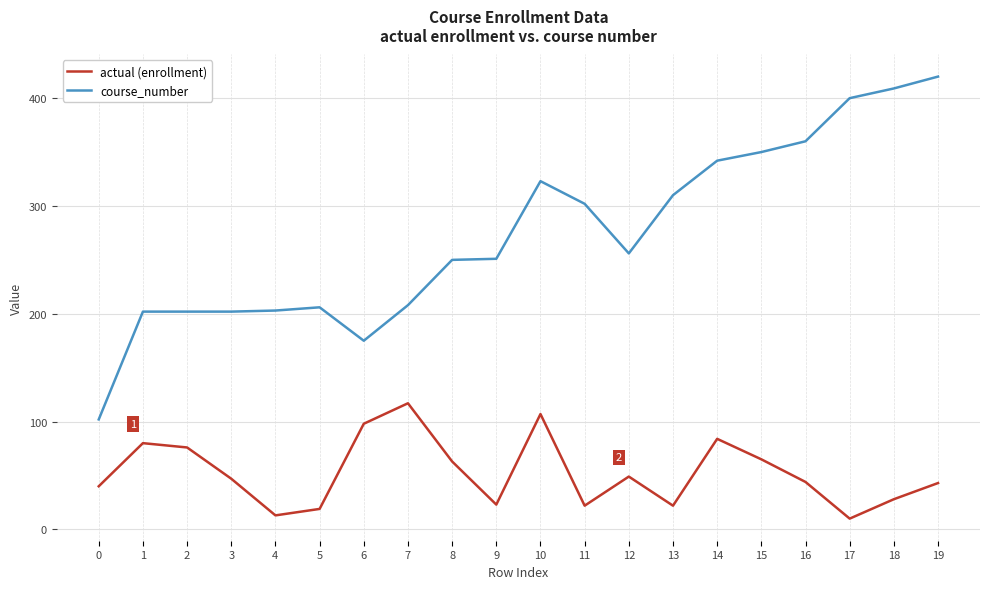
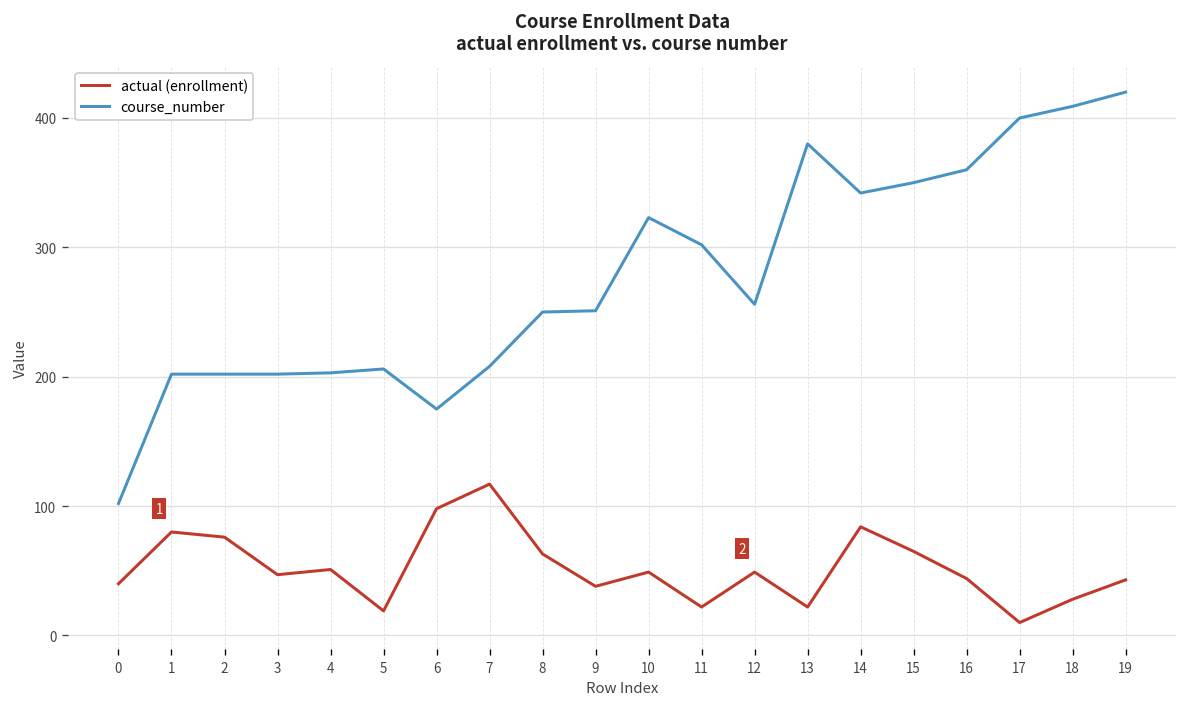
actual (enrollment), 4: 13 -> 51
actual (enrollment), 9: 23 -> 38
actual (enrollment), 10: 107 -> 49
course_number, 13: 310 -> 380
